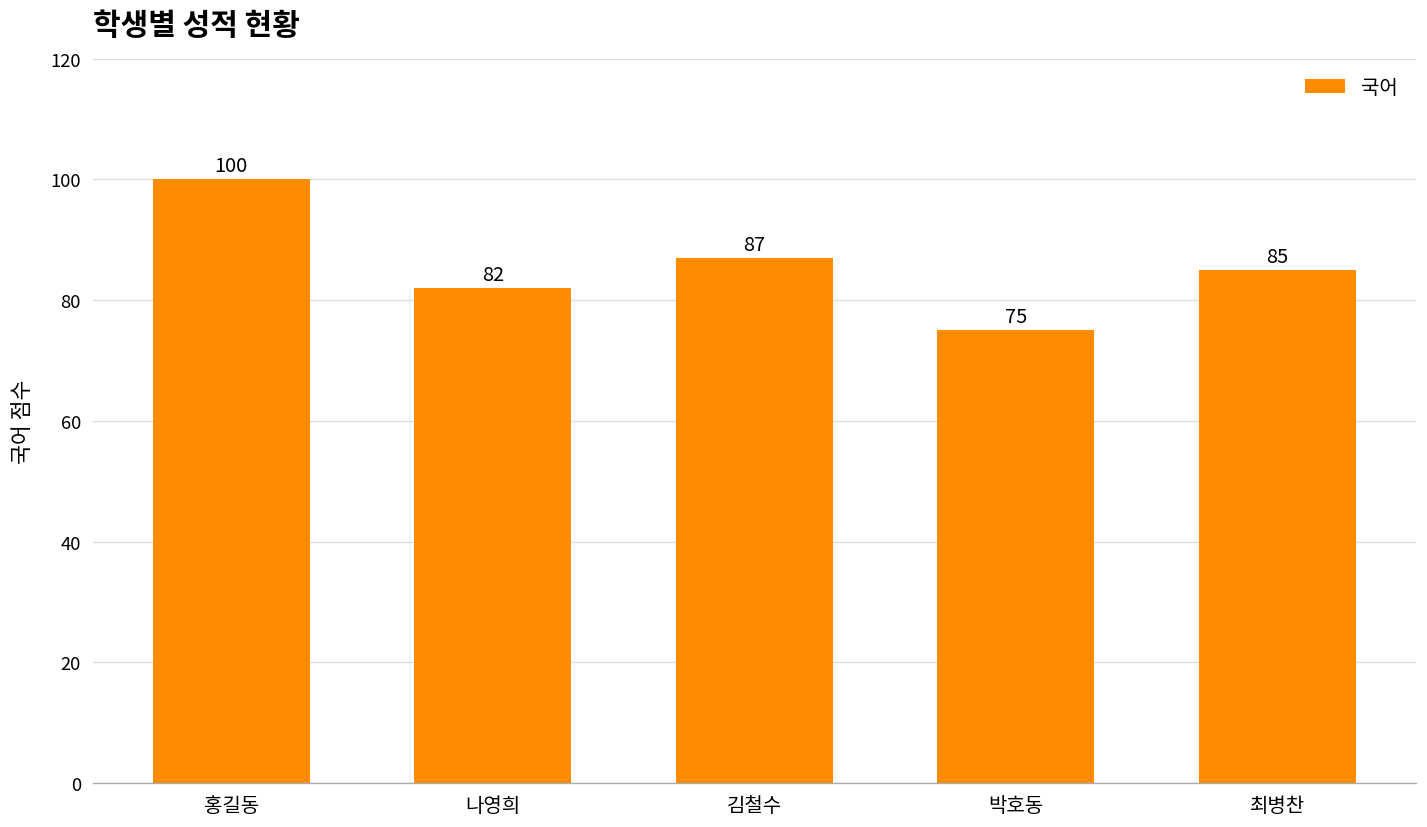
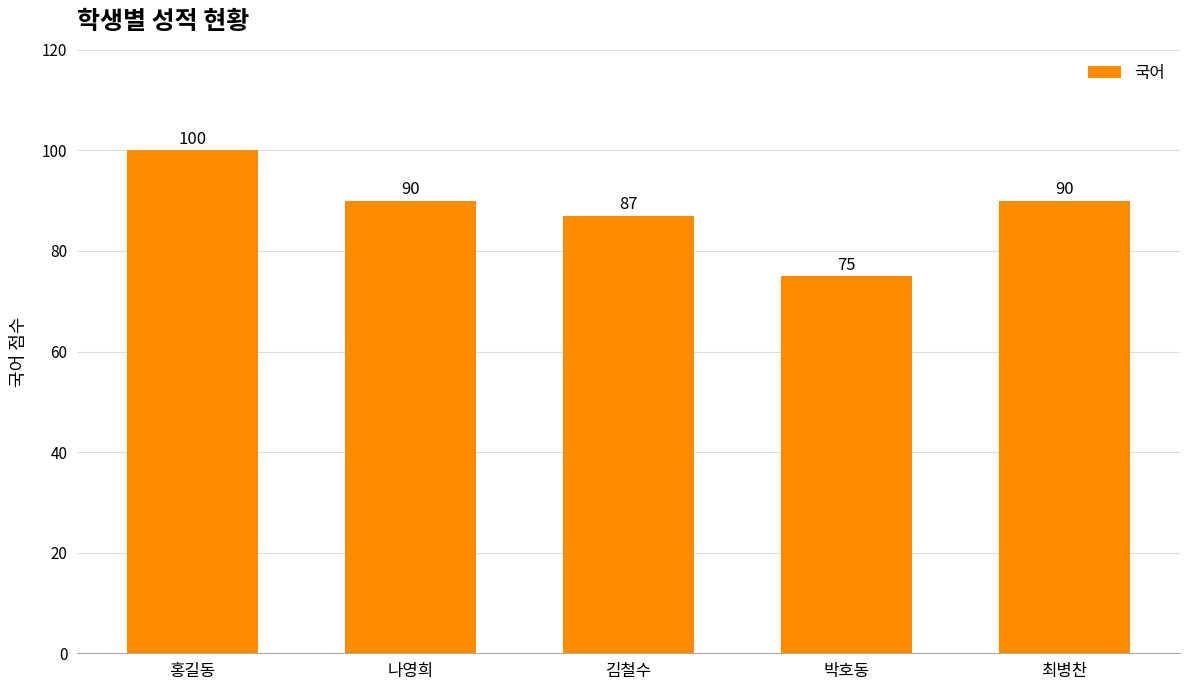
나영희: 82 -> 90
최병찬: 85 -> 90
